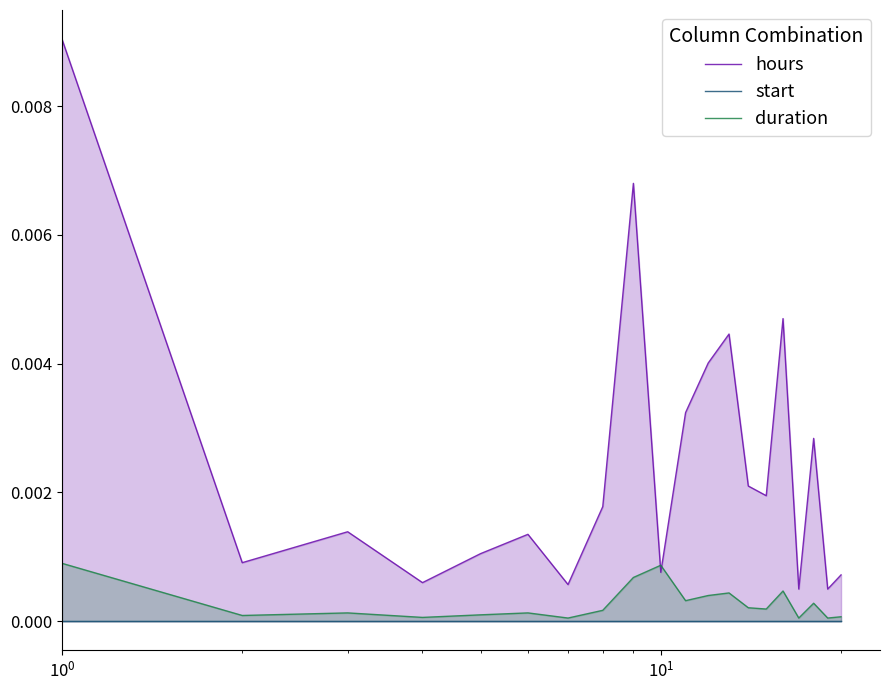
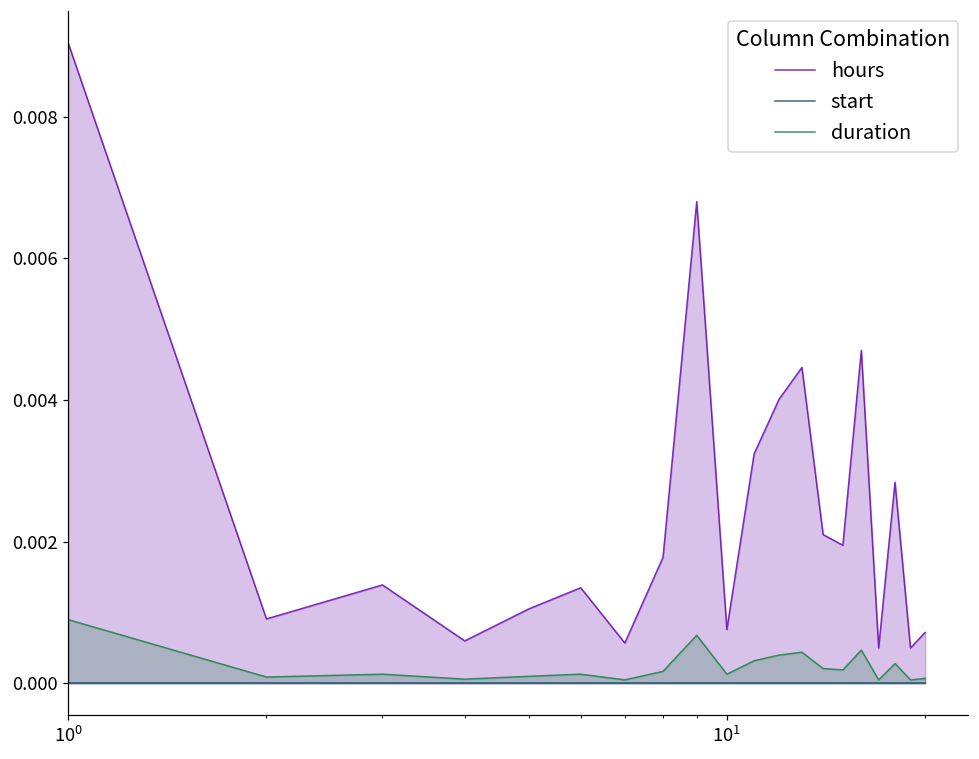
duration, 10^1: 0.0009 -> 0.0001
